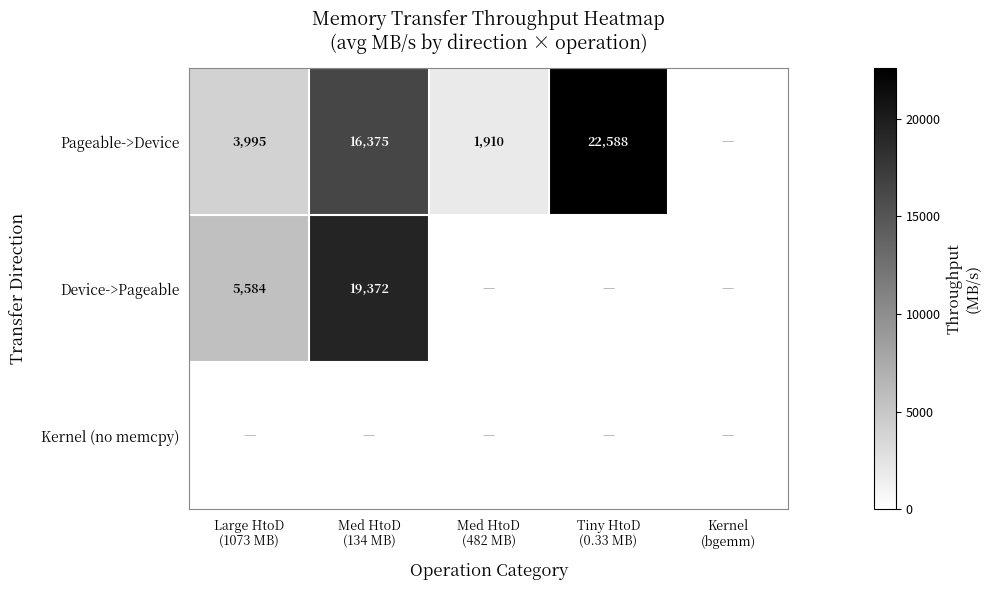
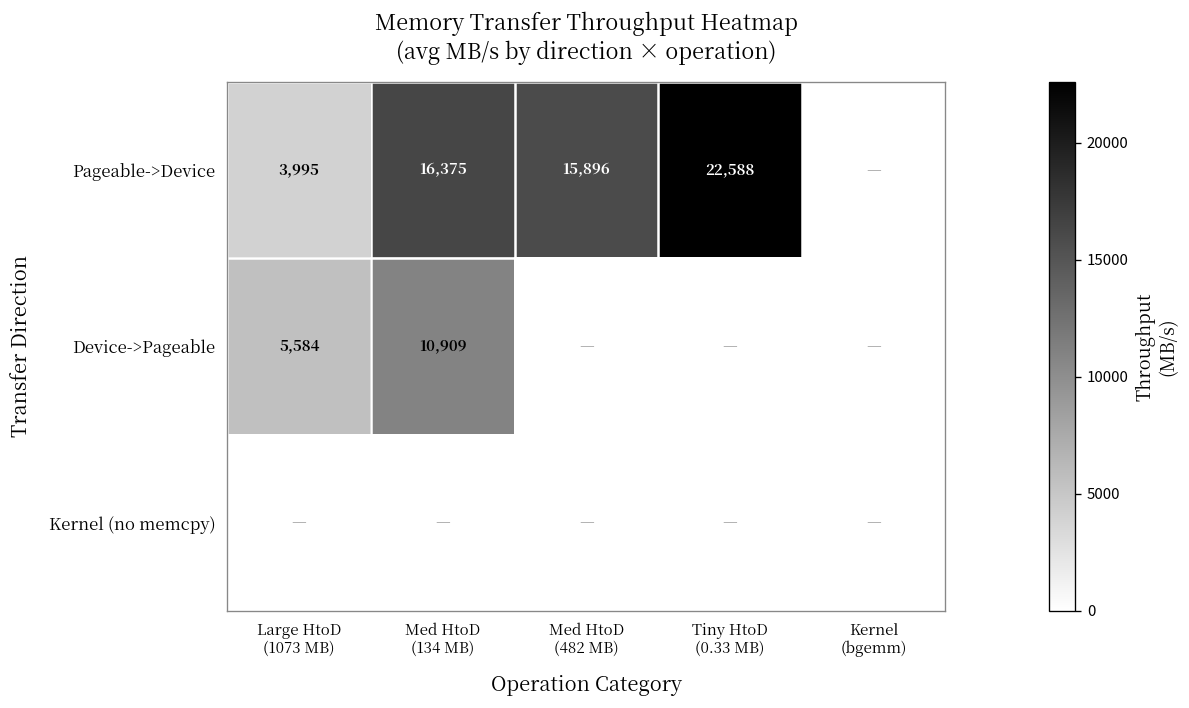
Pageable->Device, Med HtoD (482 MB): 1,910 -> 15,896
Device->Pageable, Med HtoD (134 MB): 19,372 -> 10,909
